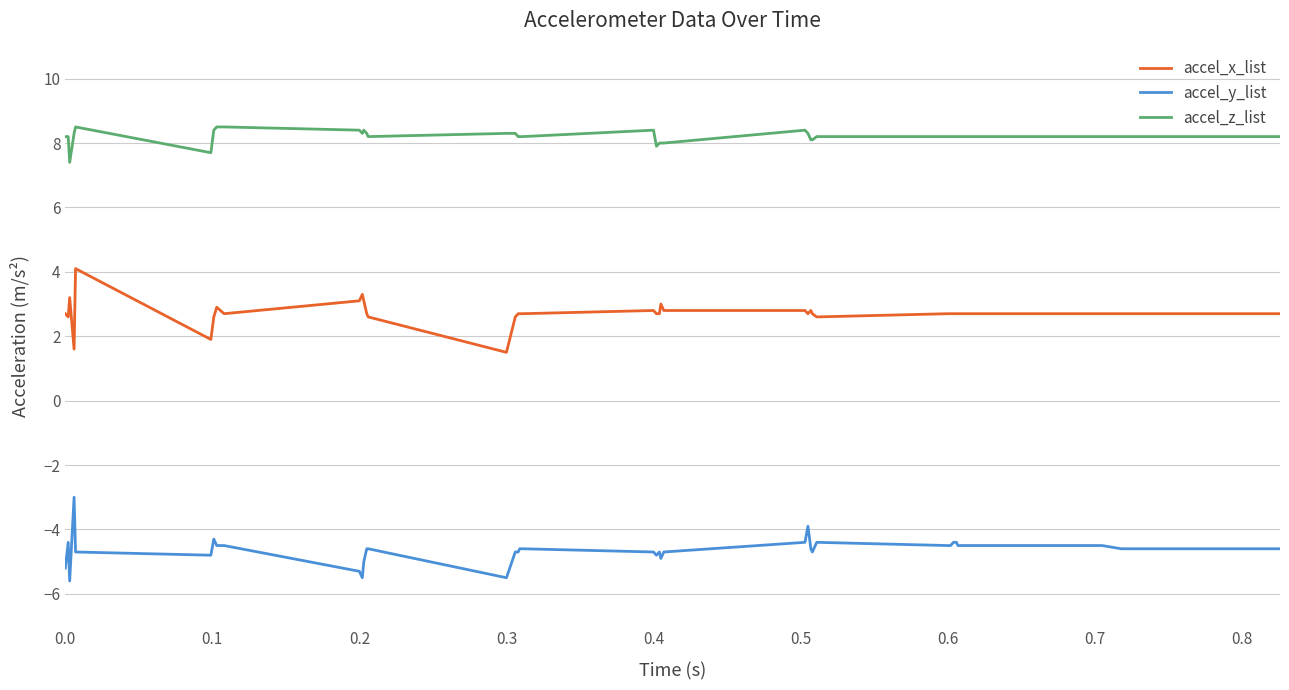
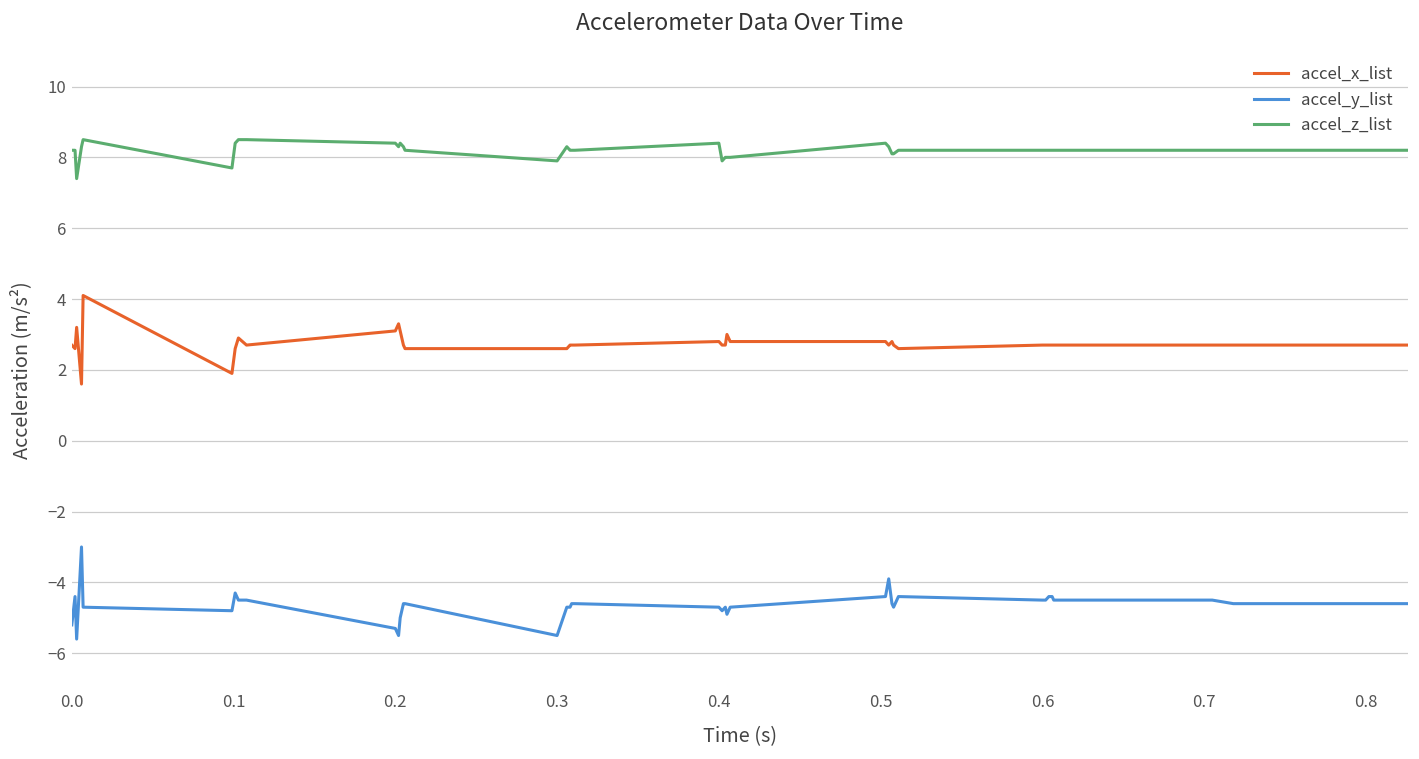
accel_x_list, 0.3: 1.5 -> 2.6
accel_z_list, 0.3: 8.3 -> 7.9
